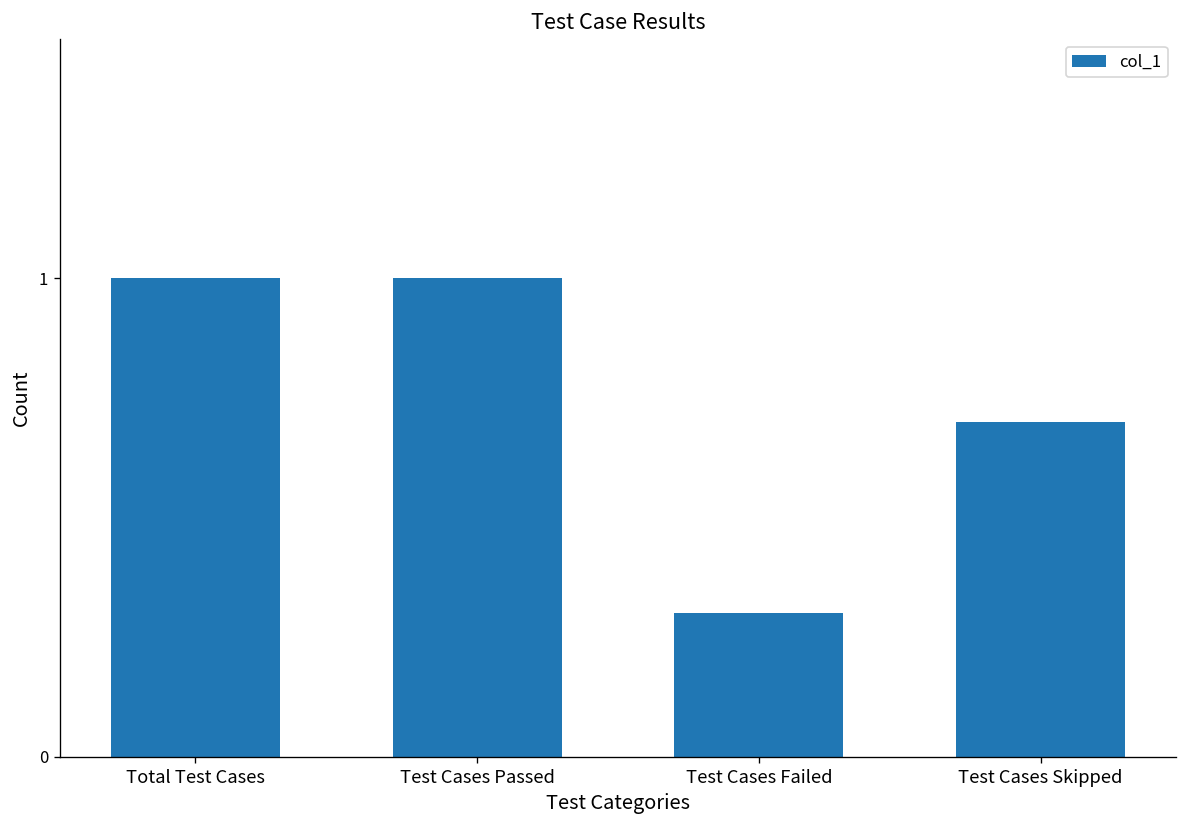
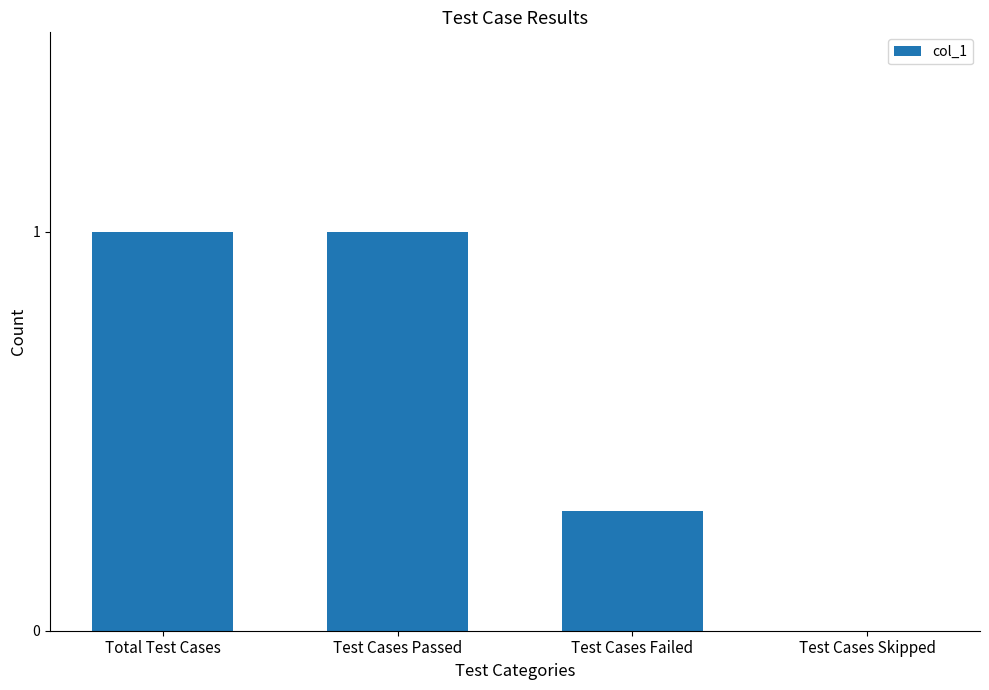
Test Cases Skipped: 0.7 -> 0.0
